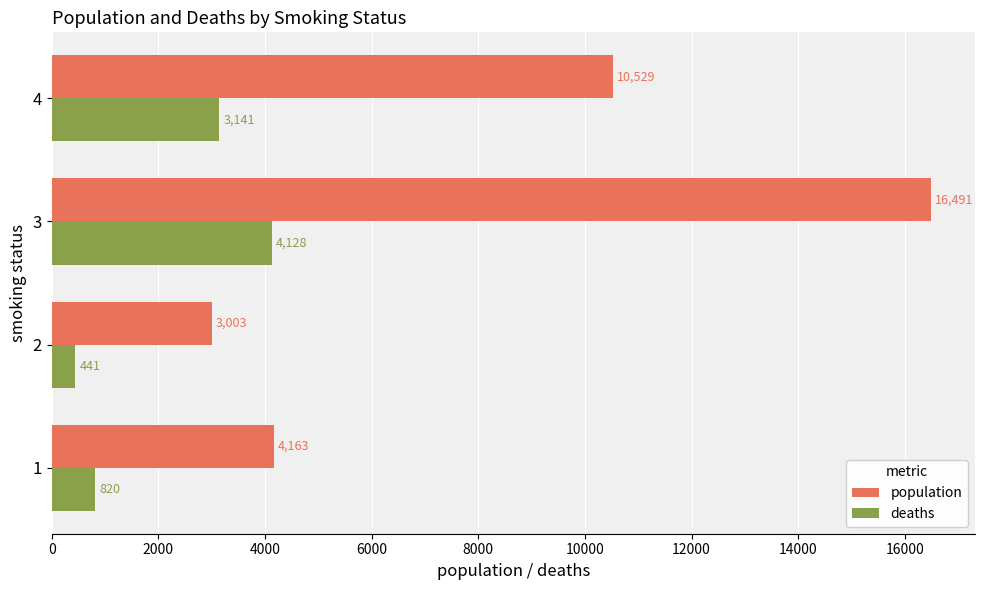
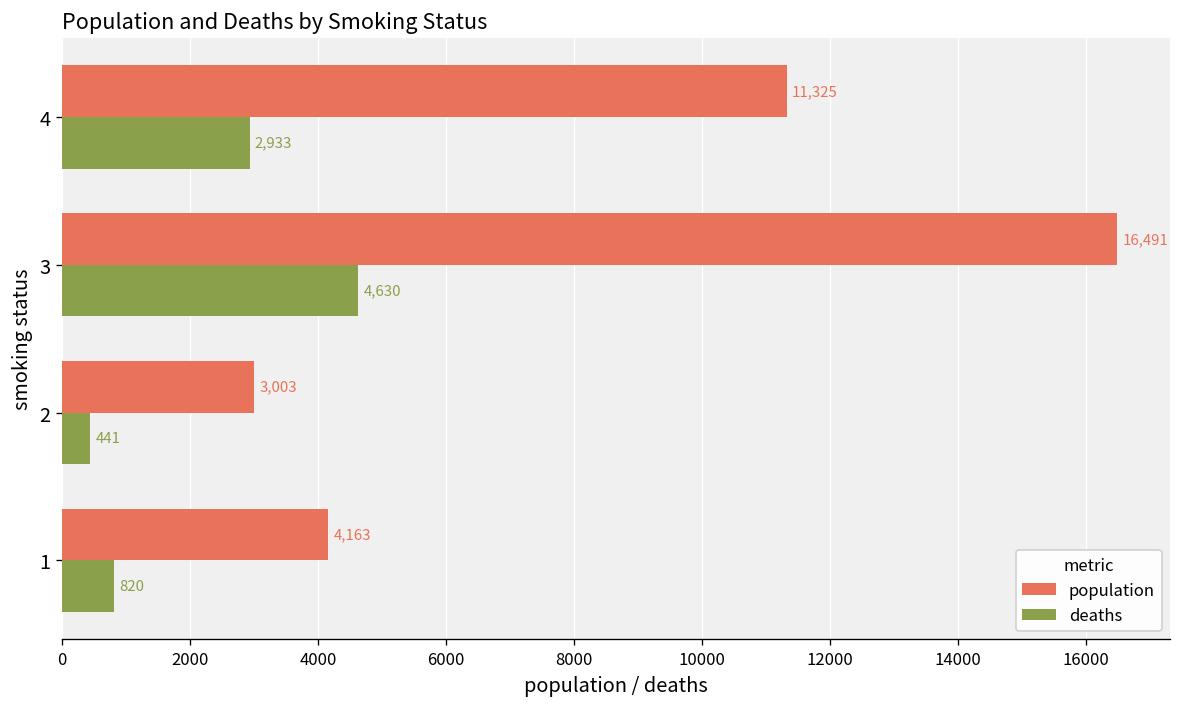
population, 4: 10,529 -> 11,325
deaths, 4: 3,141 -> 2,933
deaths, 3: 4,128 -> 4,630
